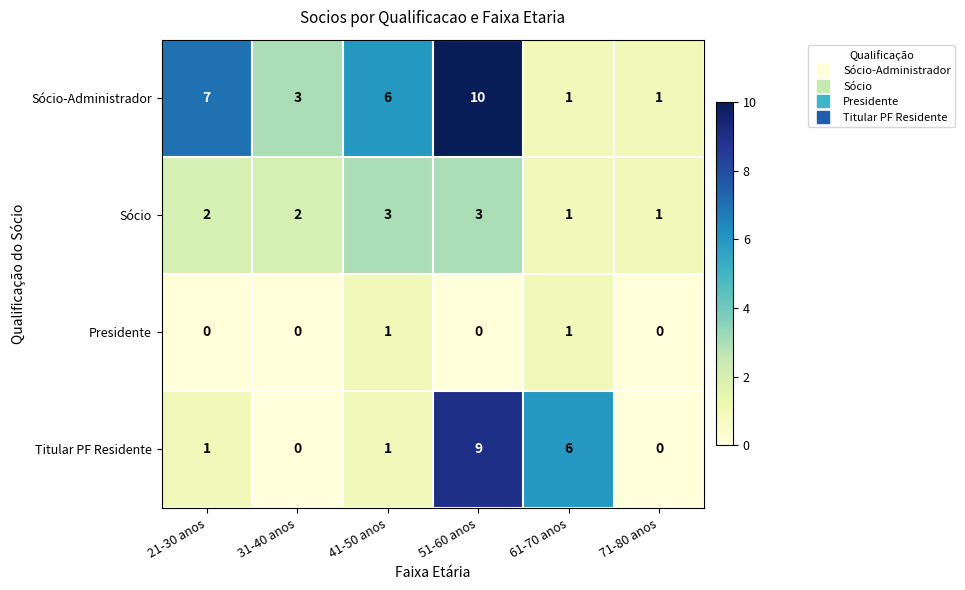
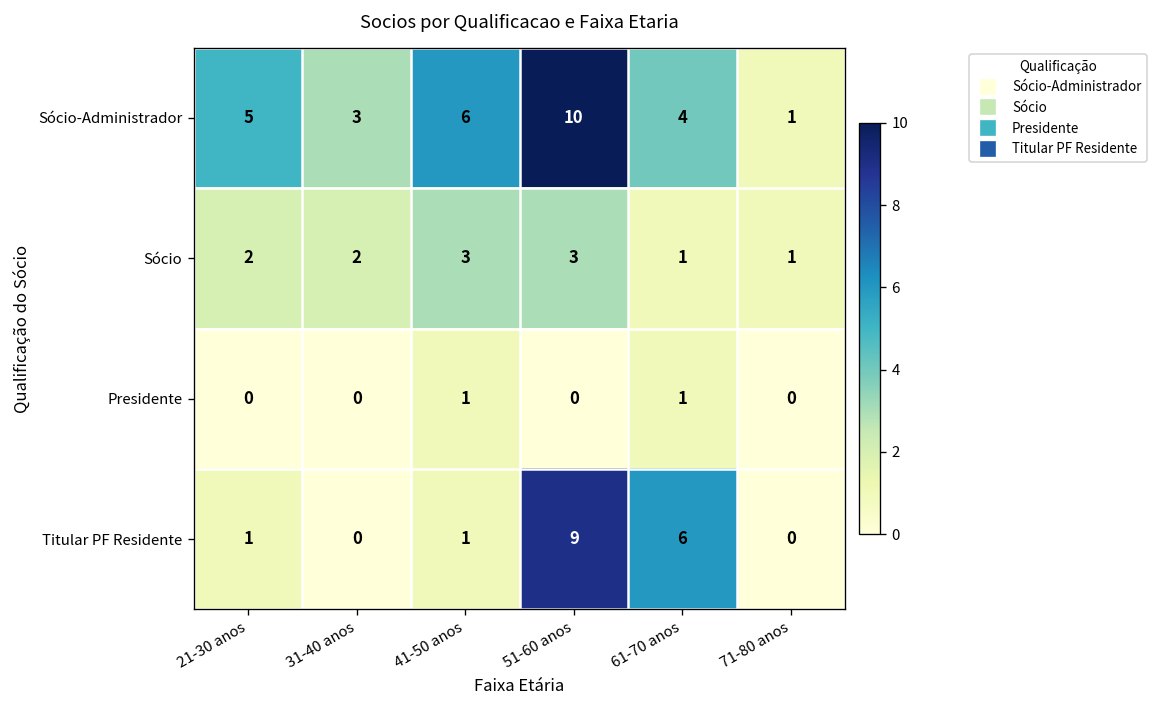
Sócio-Administrador, 21-30 anos: 7 -> 5
Sócio-Administrador, 61-70 anos: 1 -> 4
